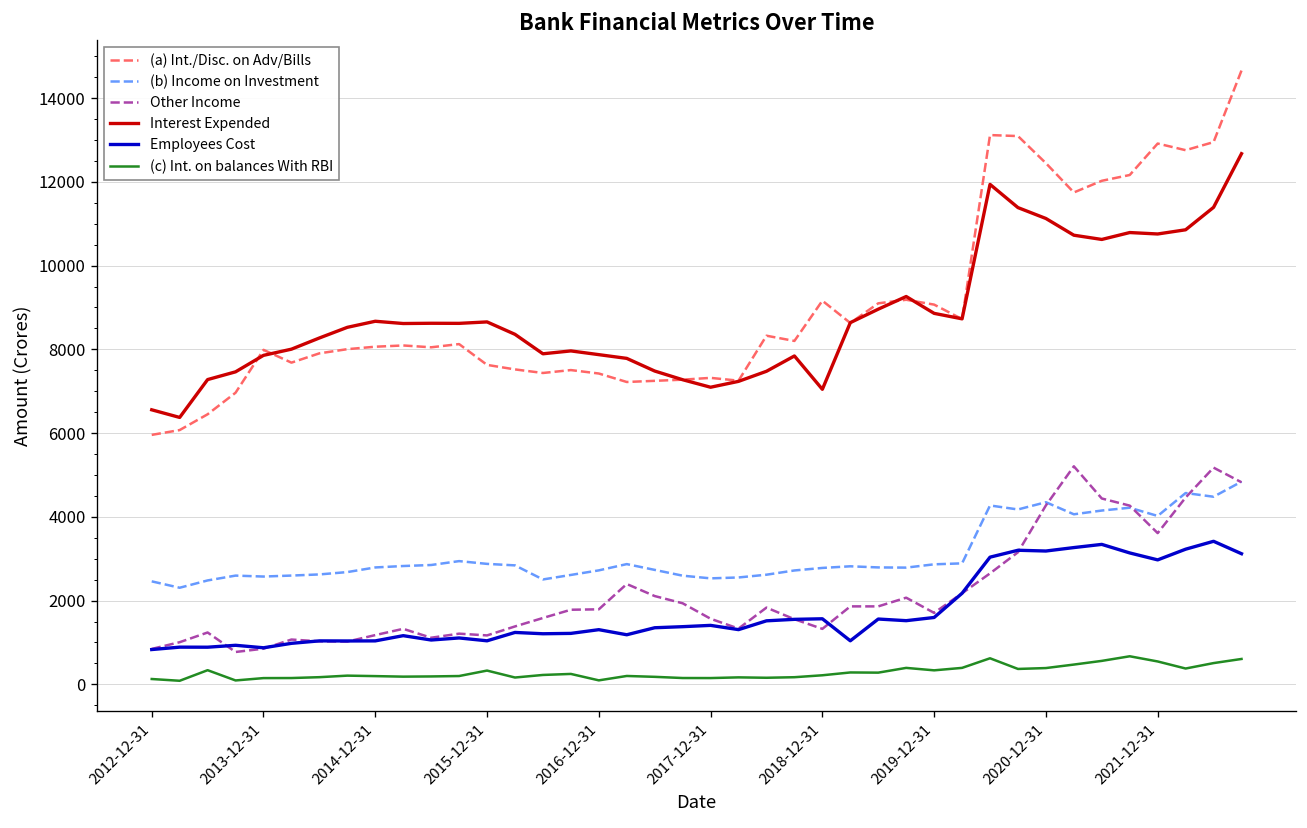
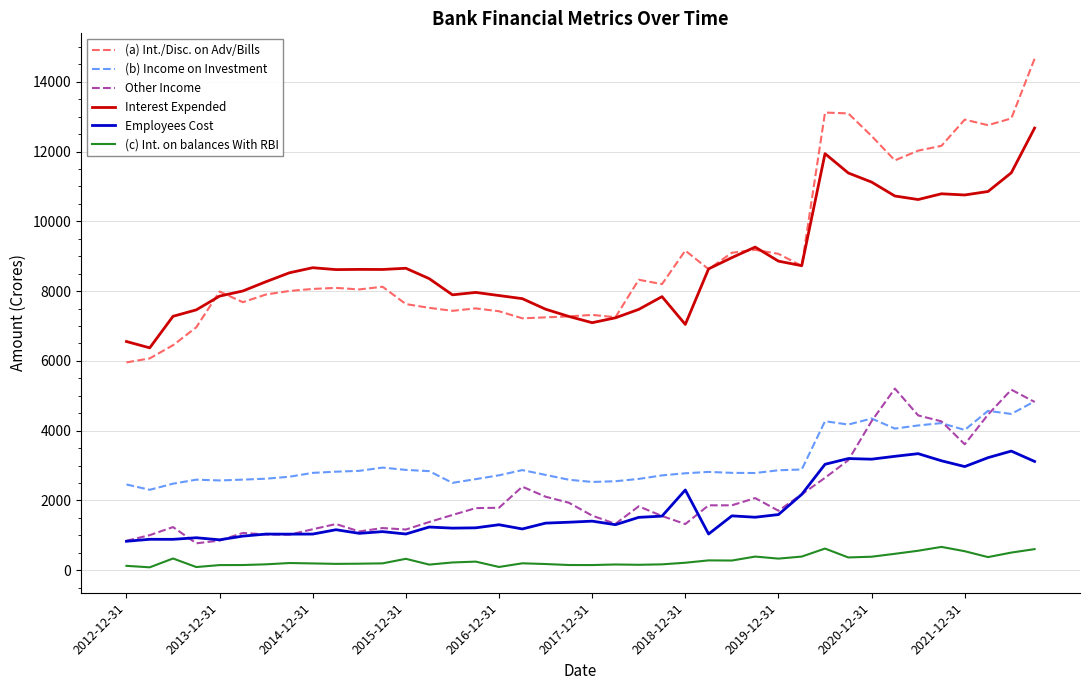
Employees Cost, 2018-12-31: 1600 -> 2300
